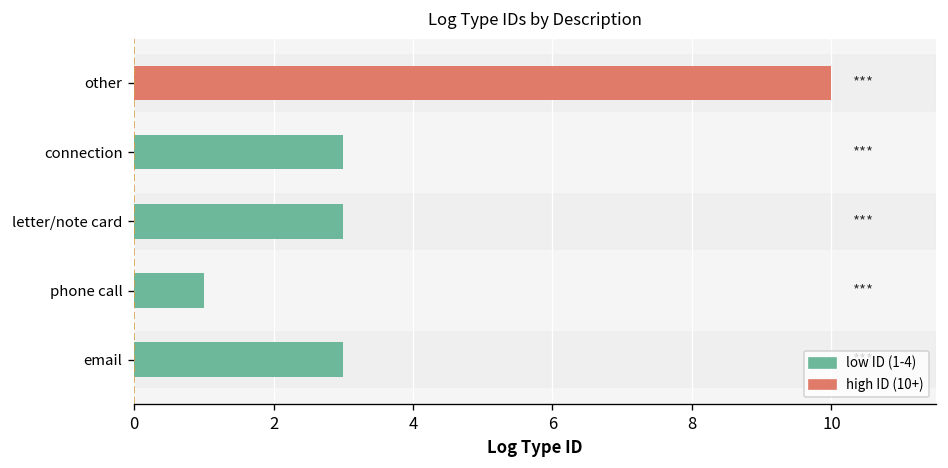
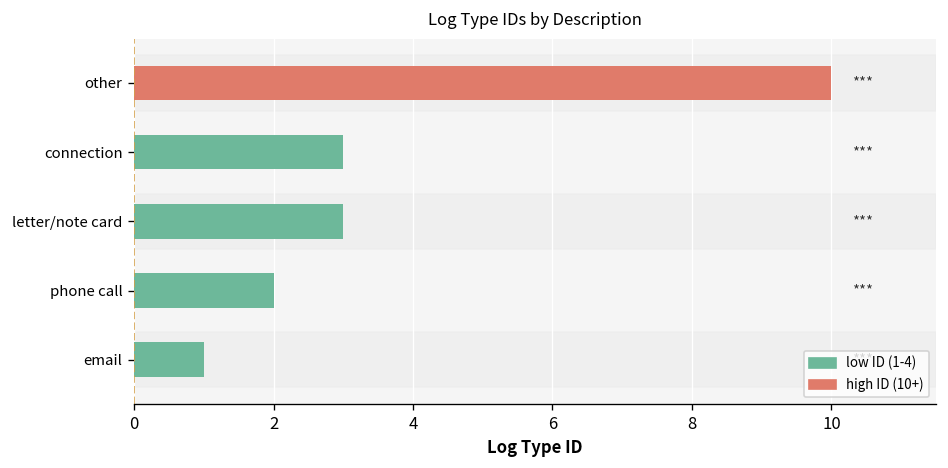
phone call: 1 -> 2
email: 3 -> 1
